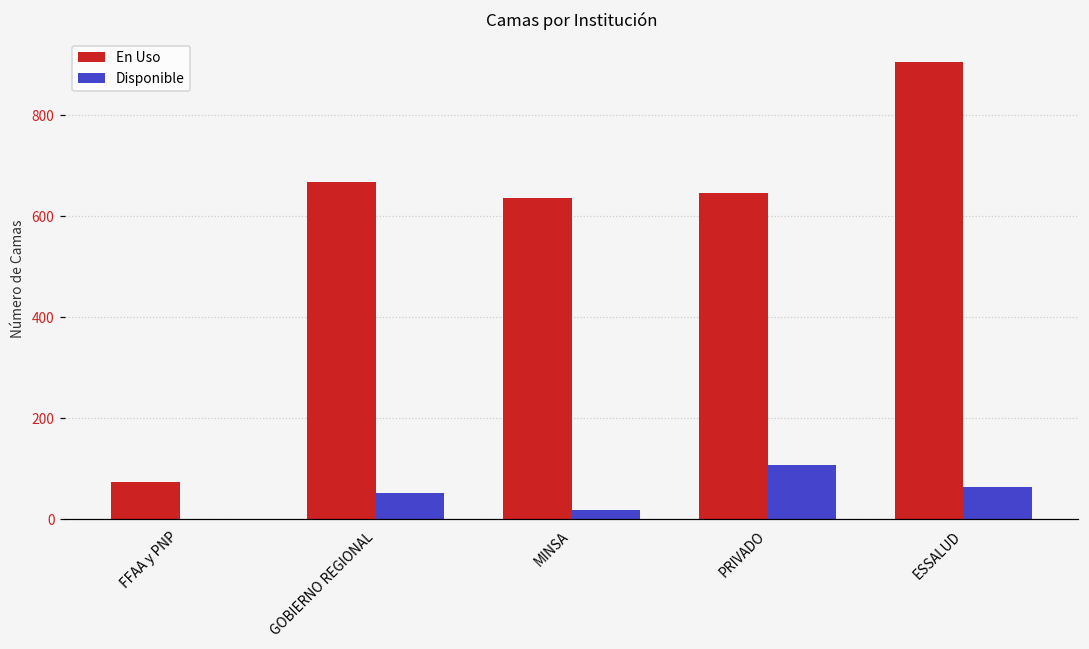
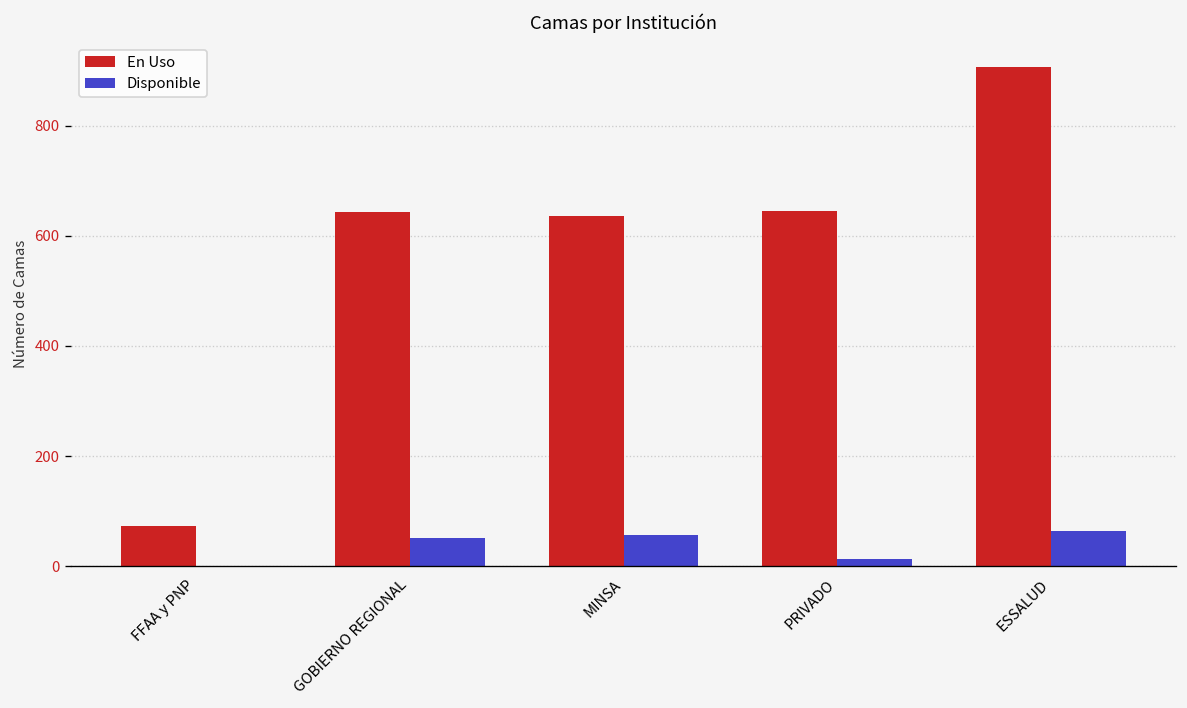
En Uso, GOBIERNO REGIONAL: 670 -> 640
Disponible, MINSA: 20 -> 60
Disponible, PRIVADO: 110 -> 10
